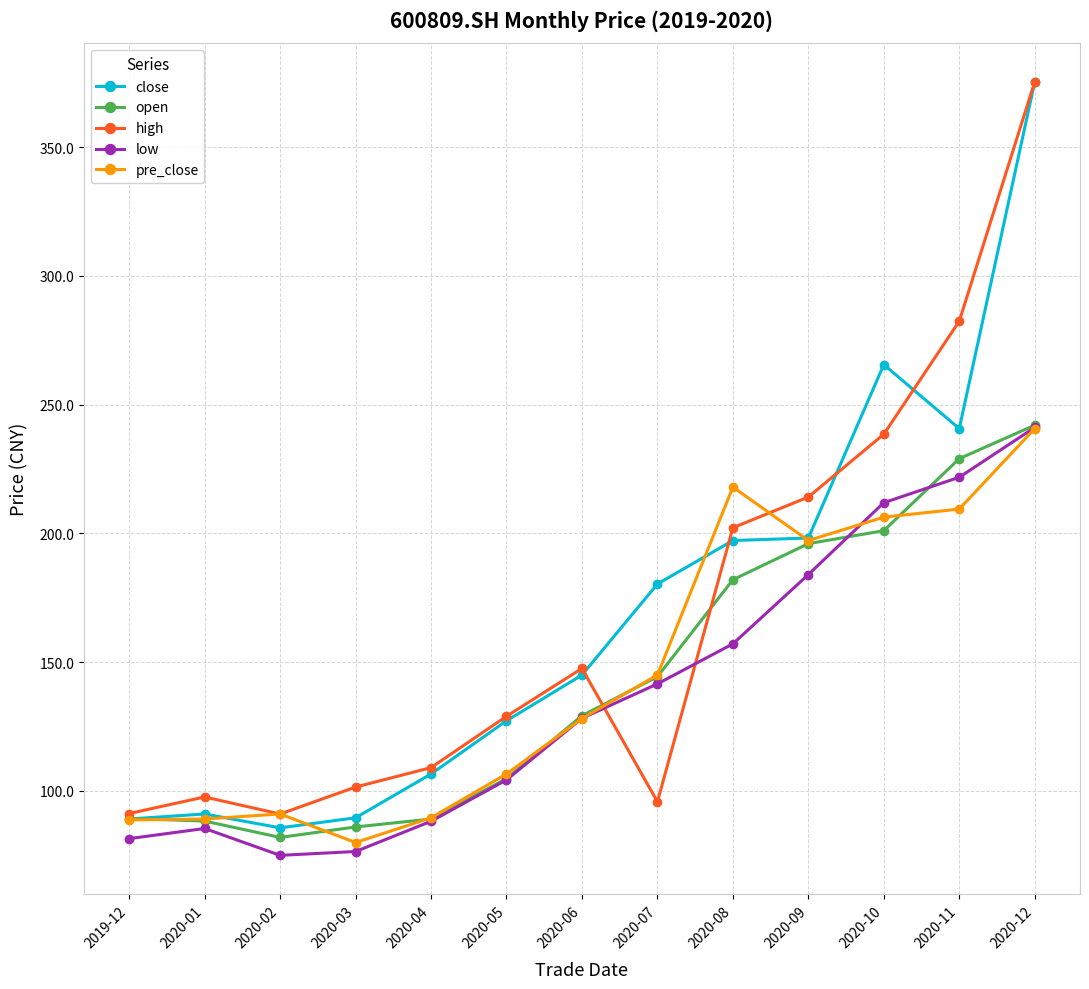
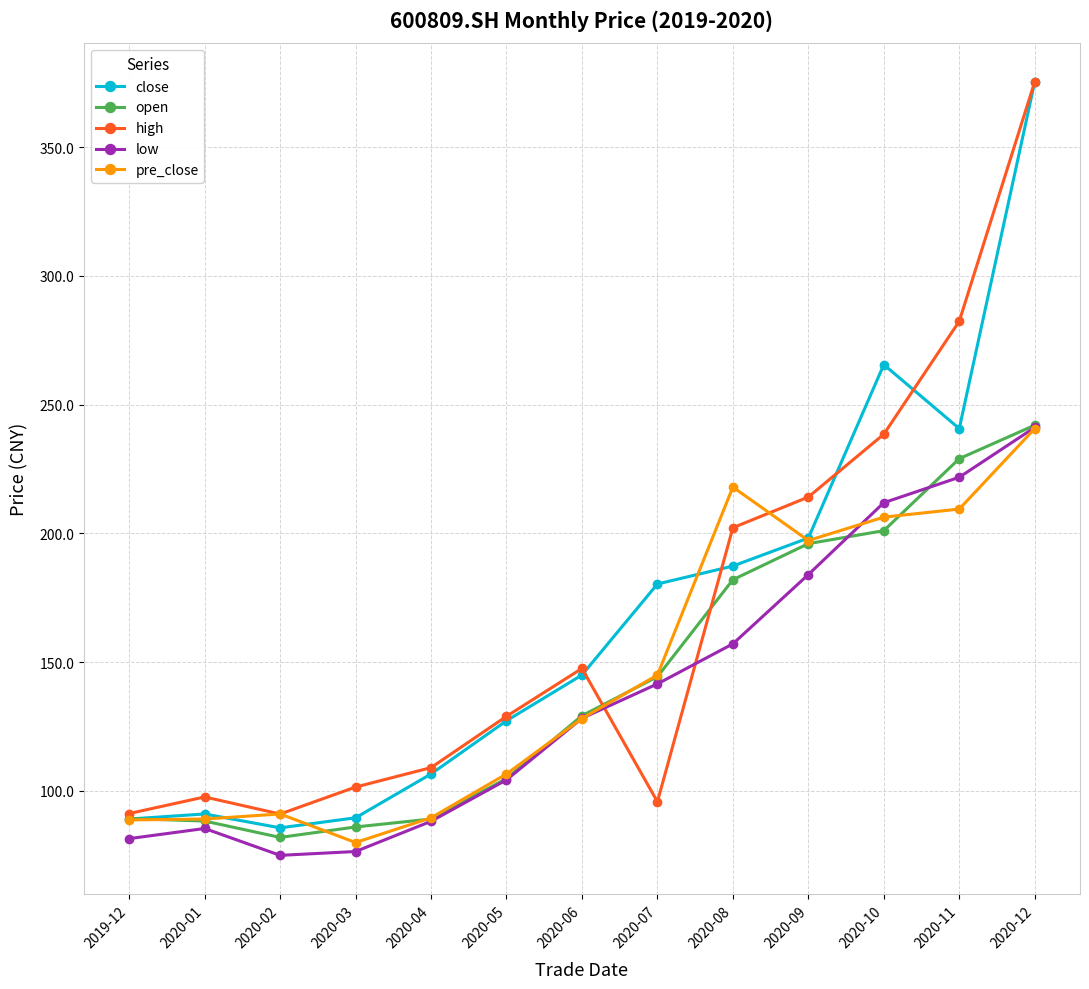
close, 2020-08: 197 -> 187
